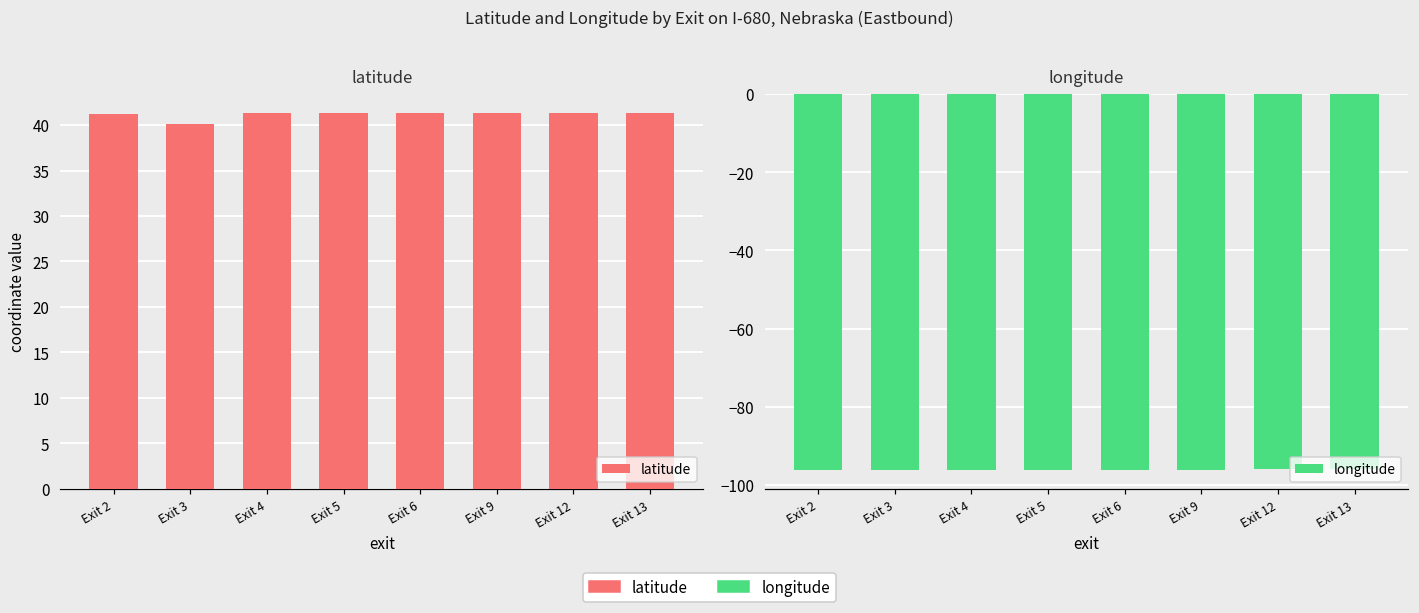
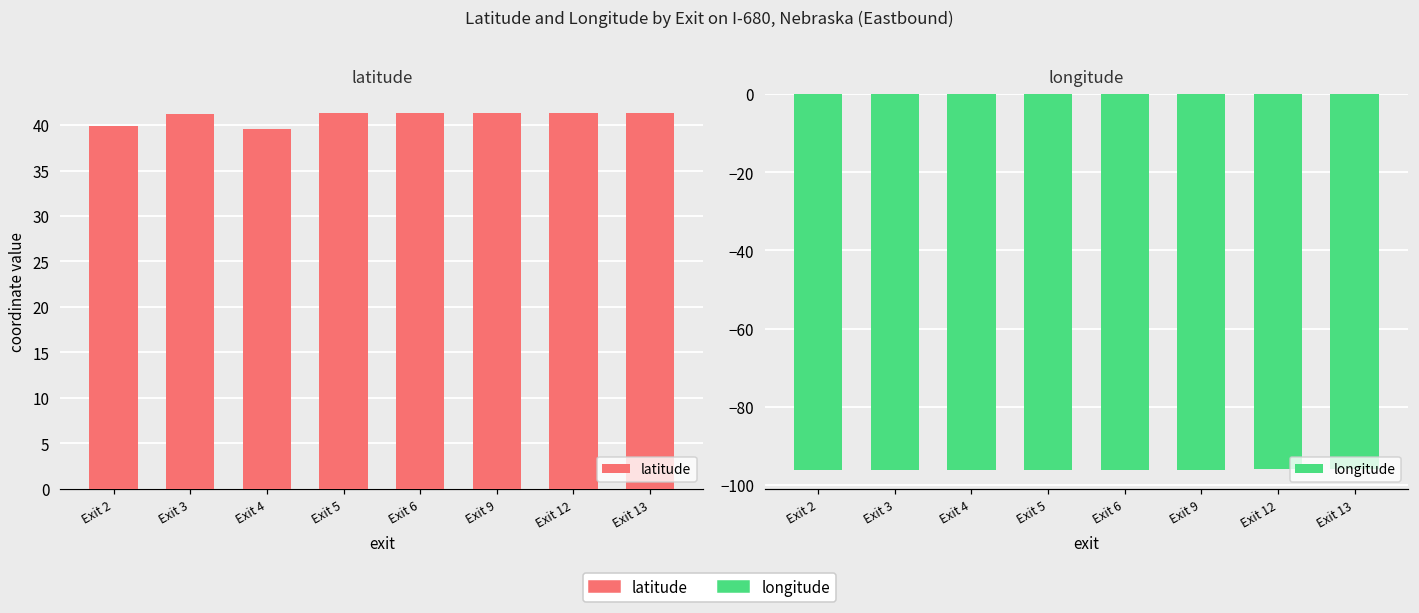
latitude, Exit 2: 41 -> 40
latitude, Exit 3: 40 -> 41
latitude, Exit 4: 41 -> 40
